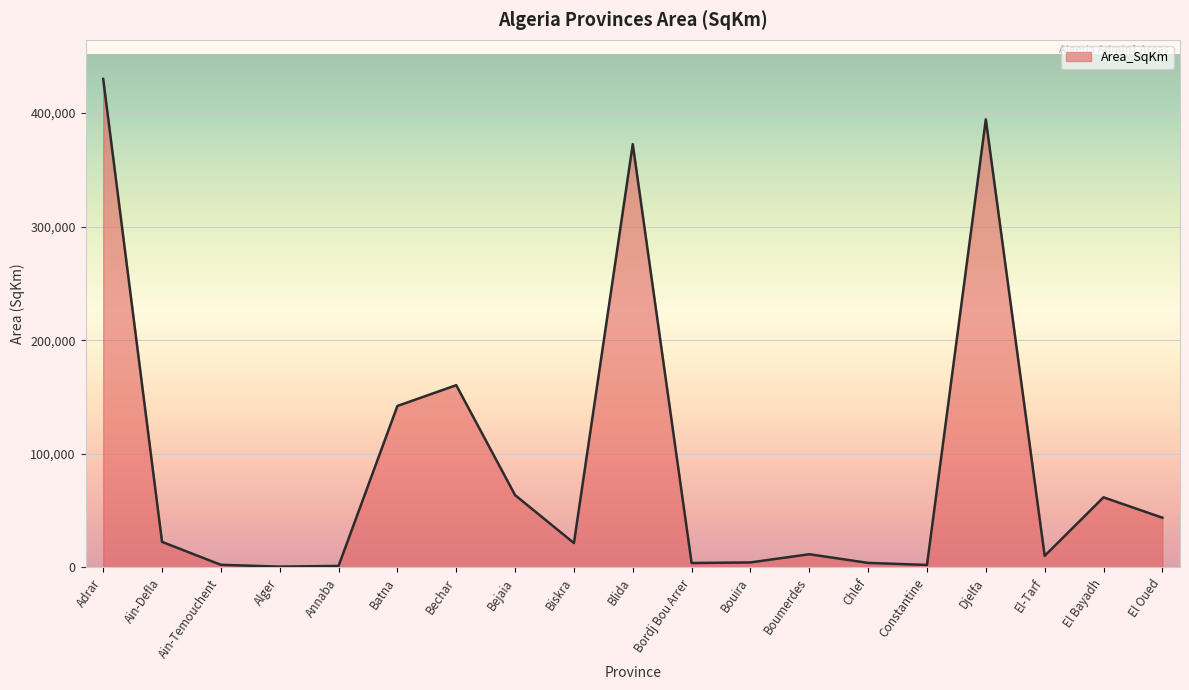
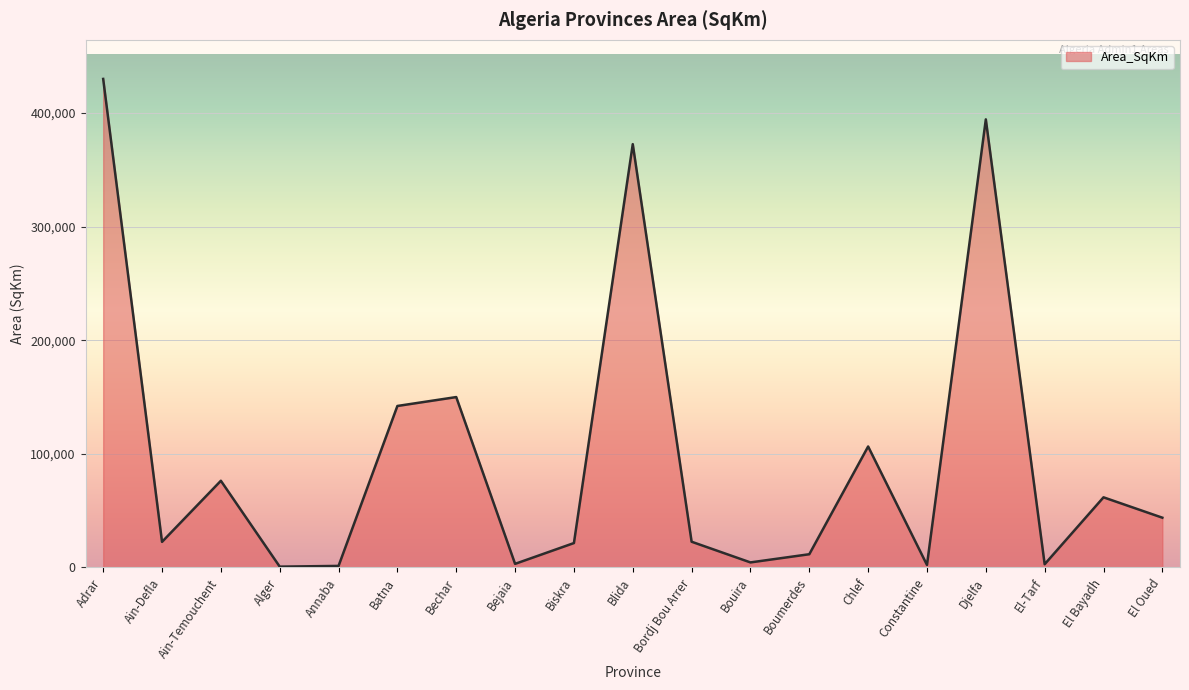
Ain-Temouchent: 2,000 -> 76,000
Bechar: 160,000 -> 150,000
Bejaia: 64,000 -> 3,000
Bordj Bou Arrer: 4,000 -> 23,000
Chlef: 4,000 -> 106,000
El-Tarf: 10,000 -> 3,000
